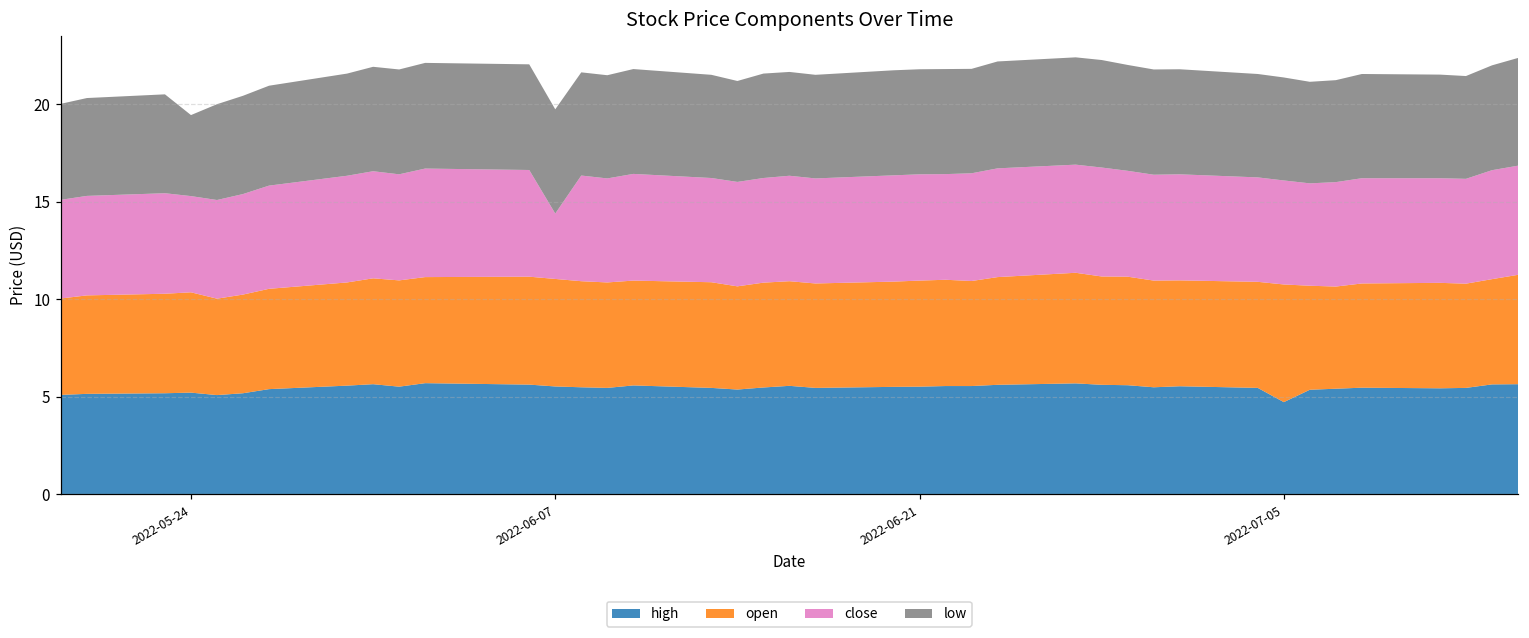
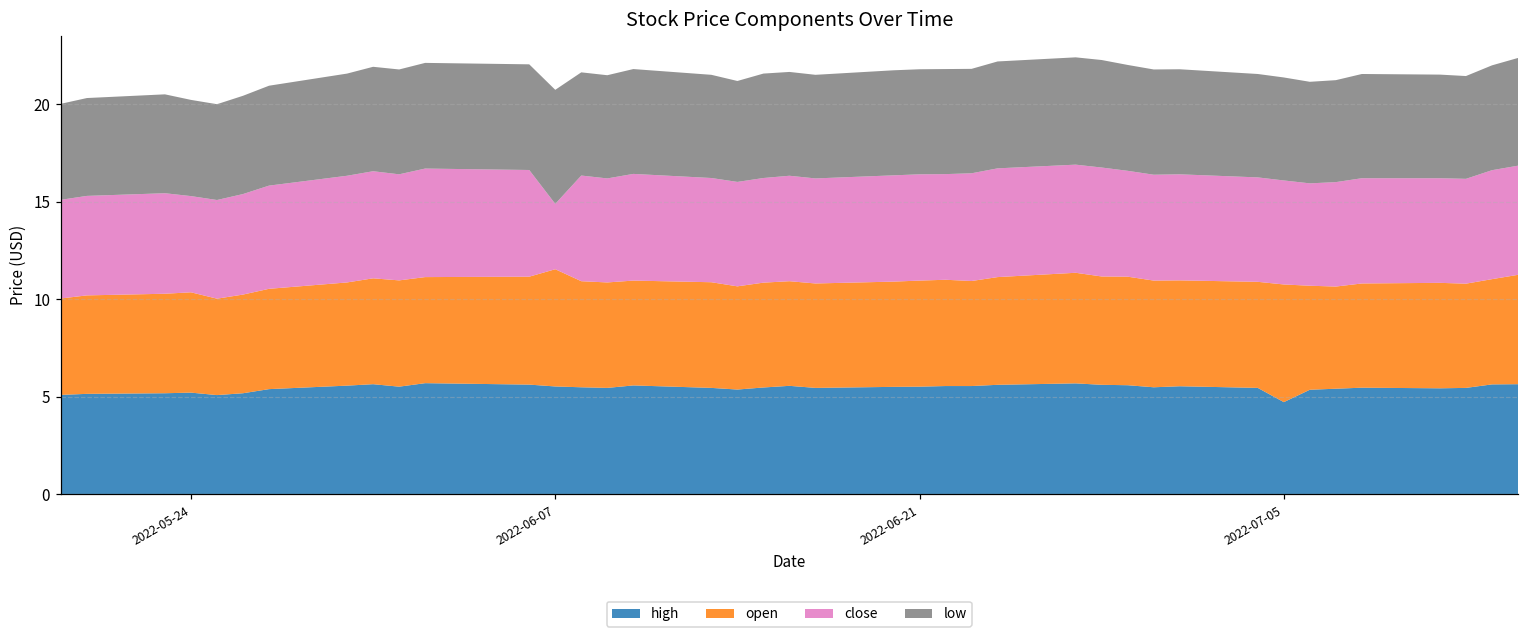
low, 2022-05-24: 4.2 -> 4.9
open, 2022-06-07: 5.5 -> 6.0
low, 2022-06-07: 5.3 -> 5.8
